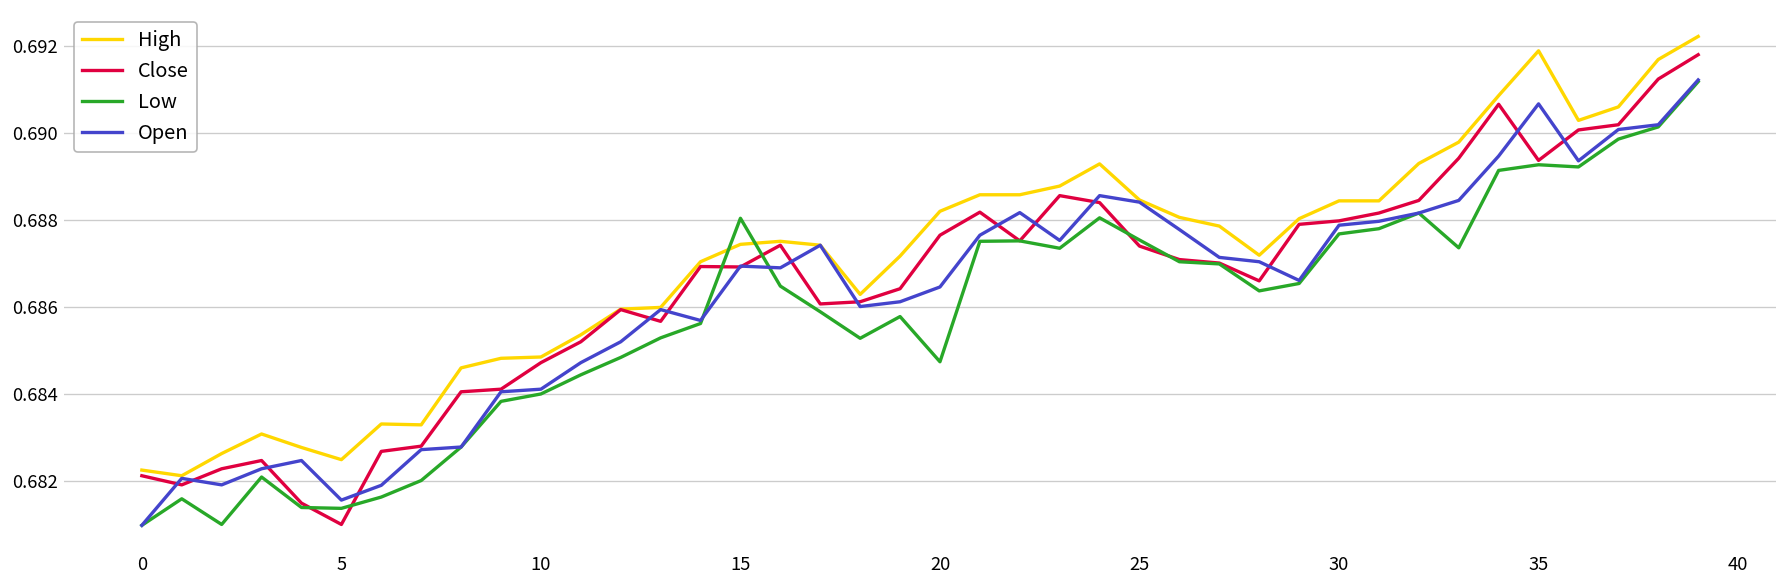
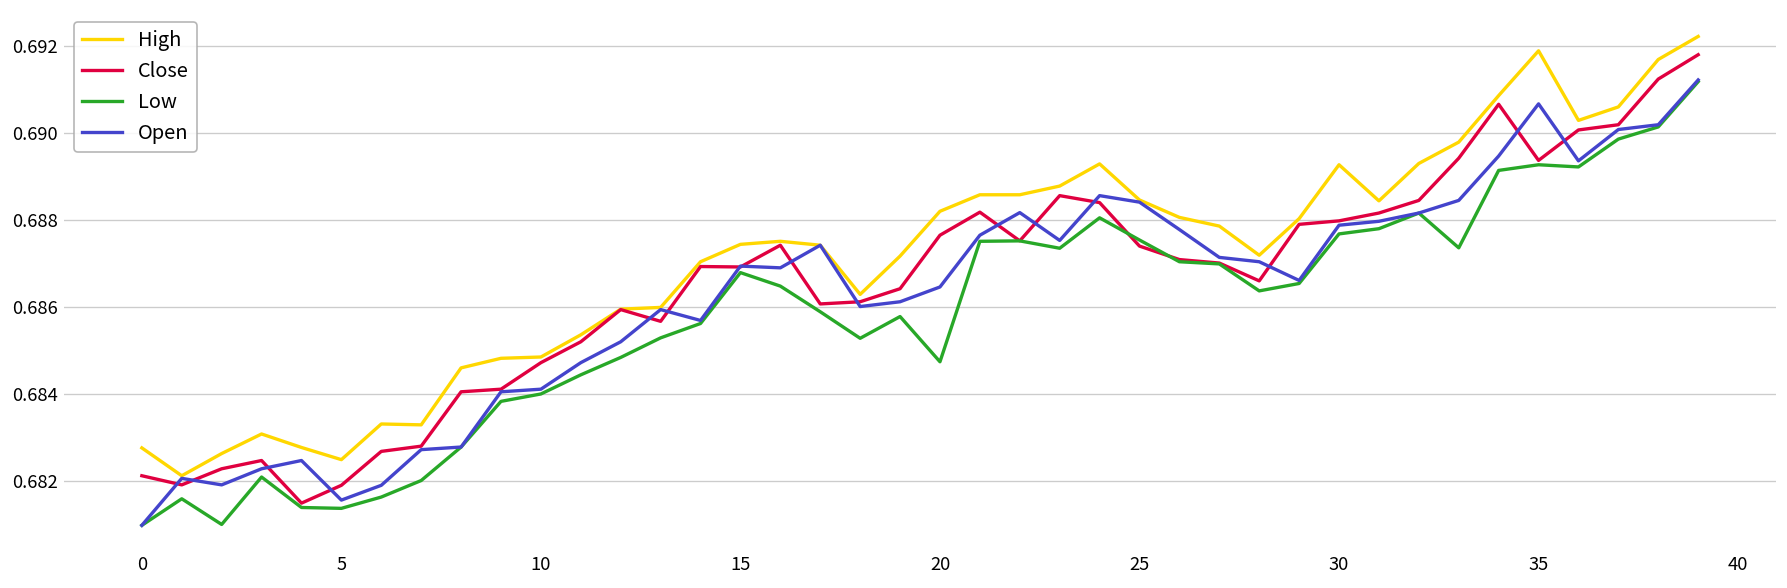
High, 0: 0.6823 -> 0.6828
Close, 5: 0.6810 -> 0.6819
Low, 15: 0.6880 -> 0.6868
High, 30: 0.6884 -> 0.6893
